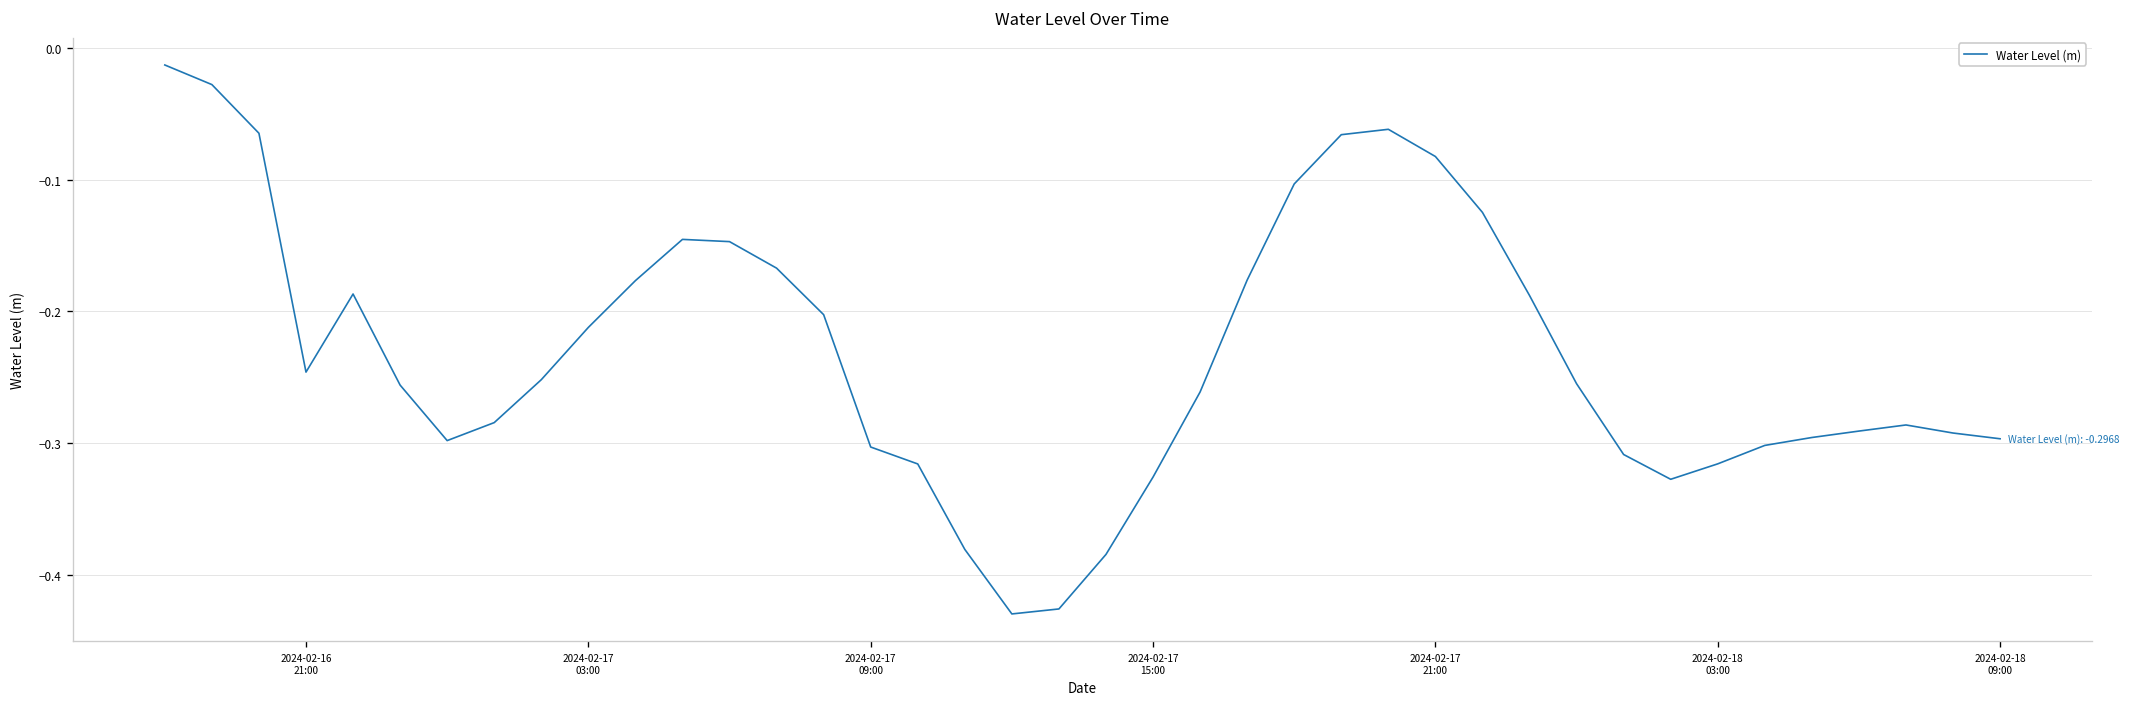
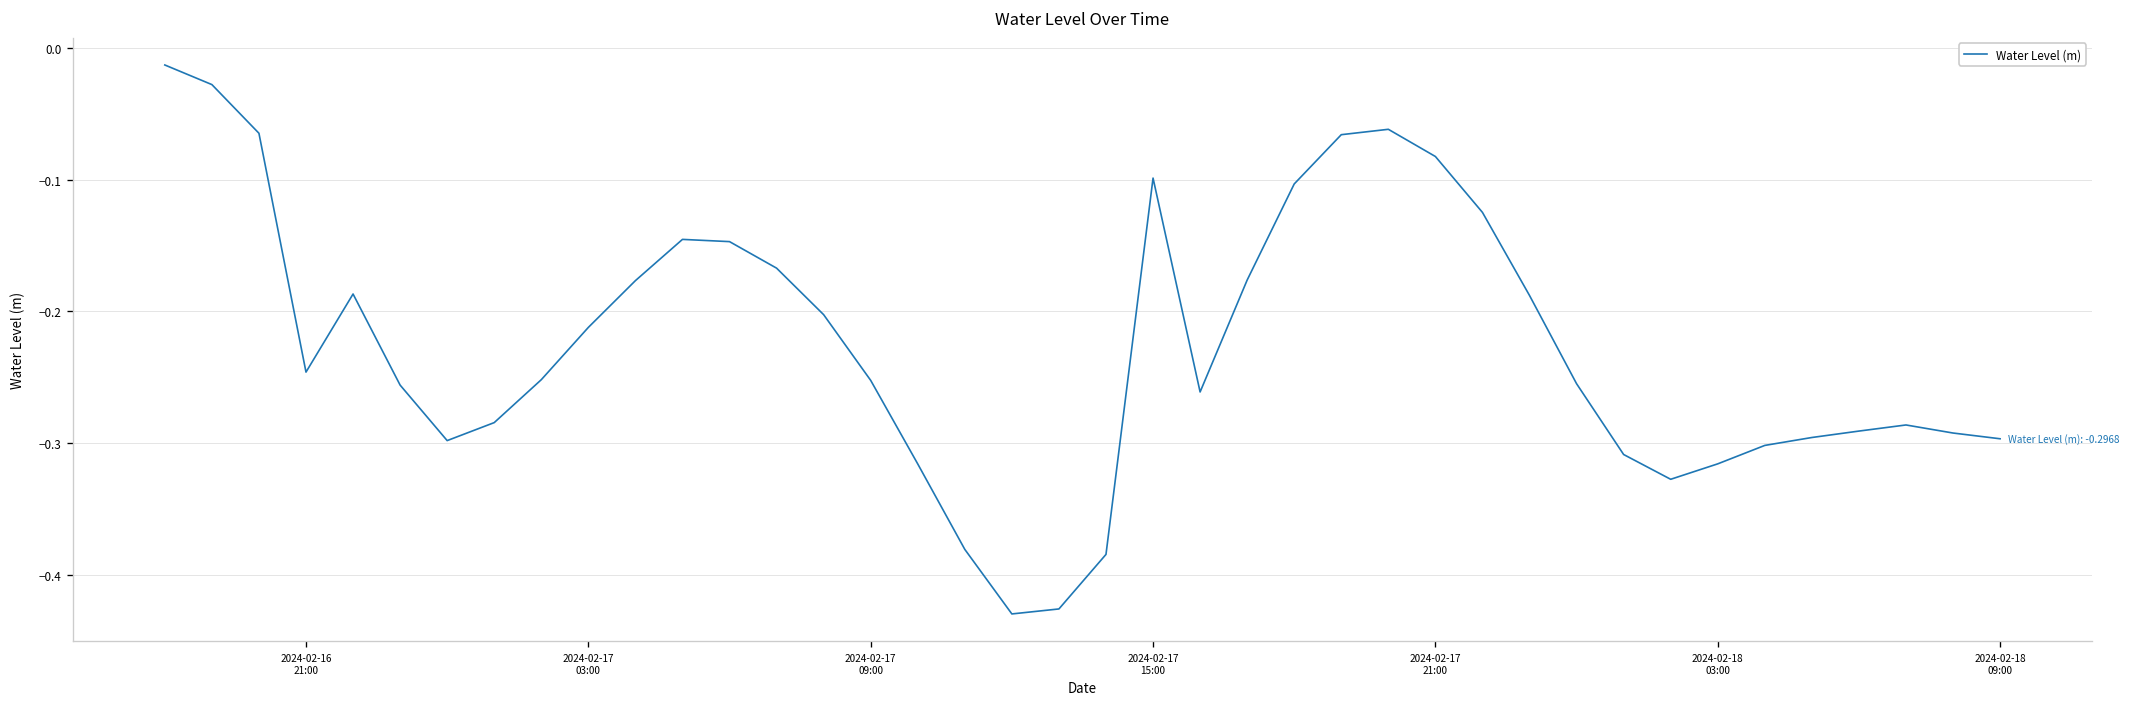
2024-02-17 09:00: -0.303 -> -0.252
2024-02-17 15:00: -0.326 -> -0.099
